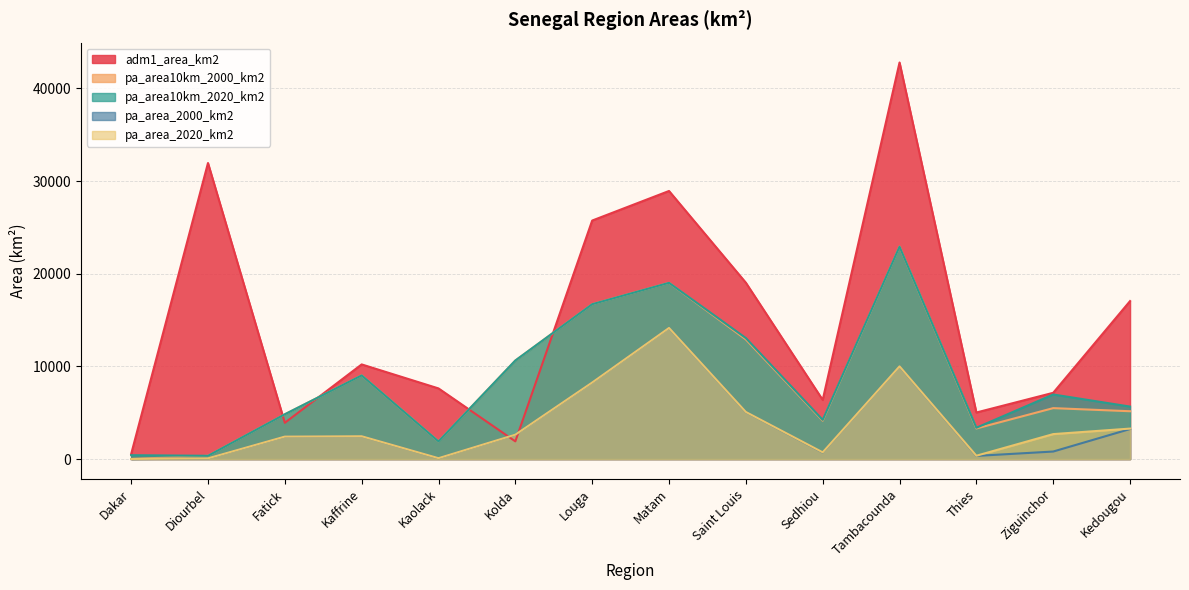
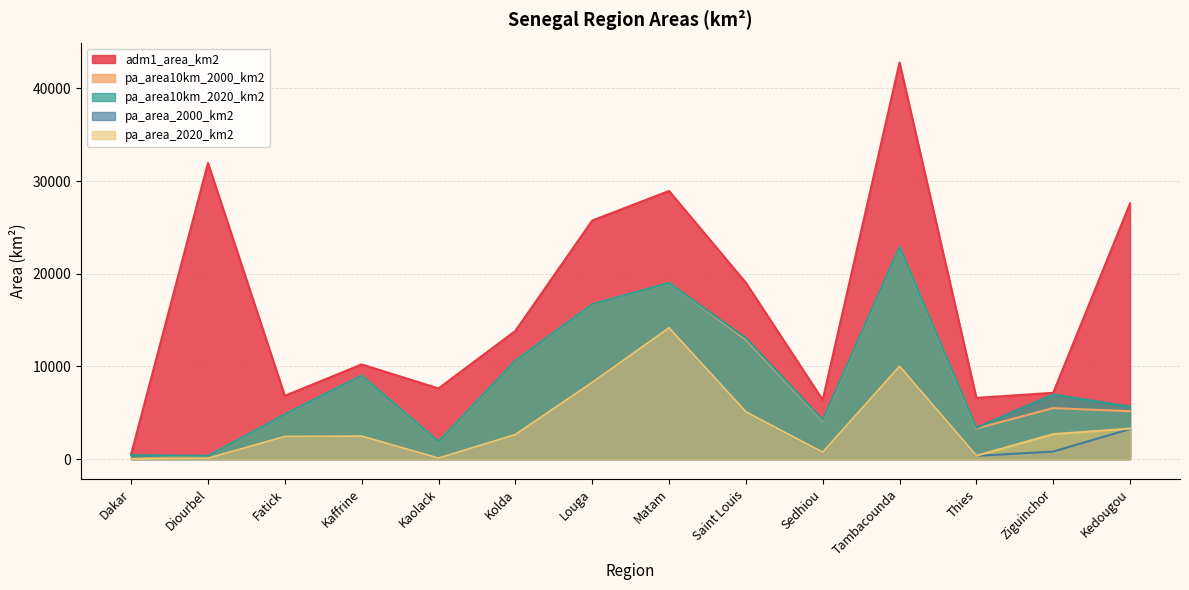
adm1_area_km2, Fatick: 4000 -> 7000
adm1_area_km2, Kolda: 2000 -> 14000
adm1_area_km2, Thies: 5000 -> 7000
adm1_area_km2, Kedougou: 17000 -> 28000
